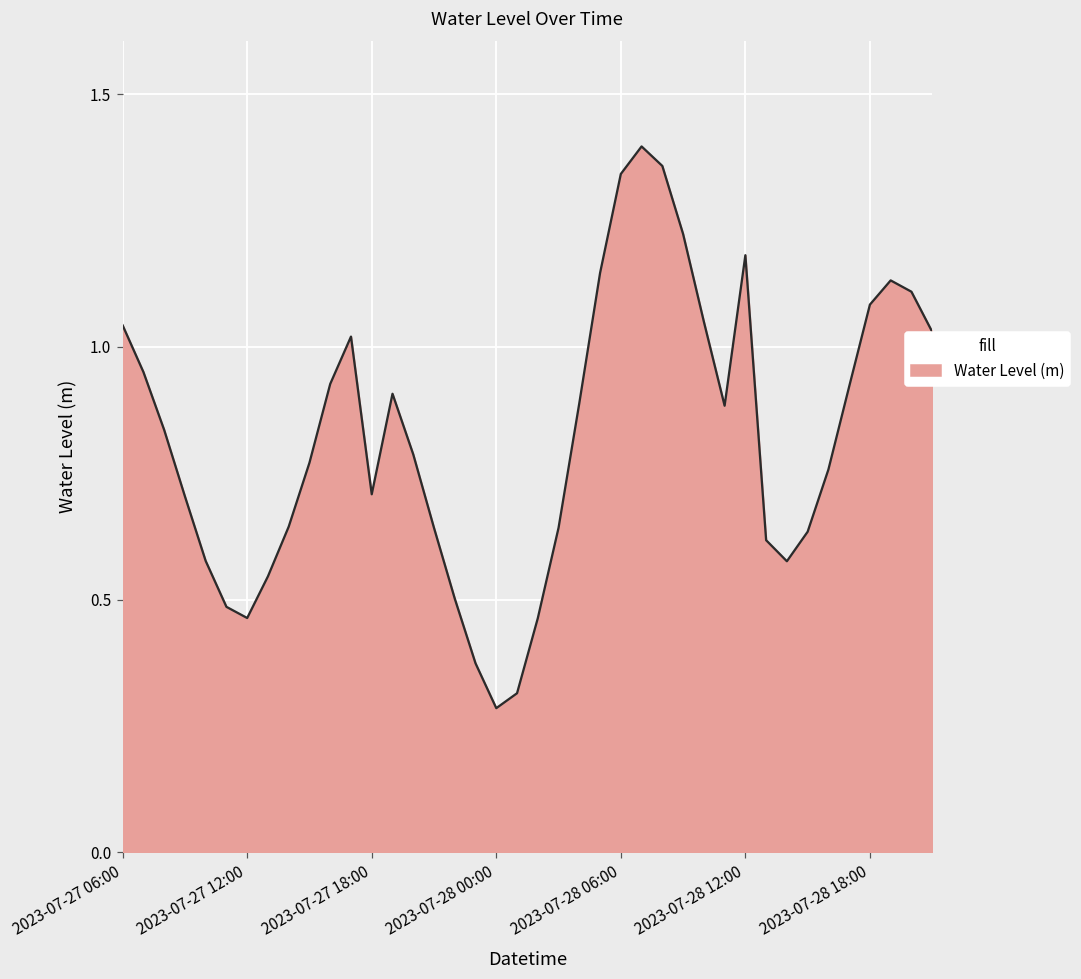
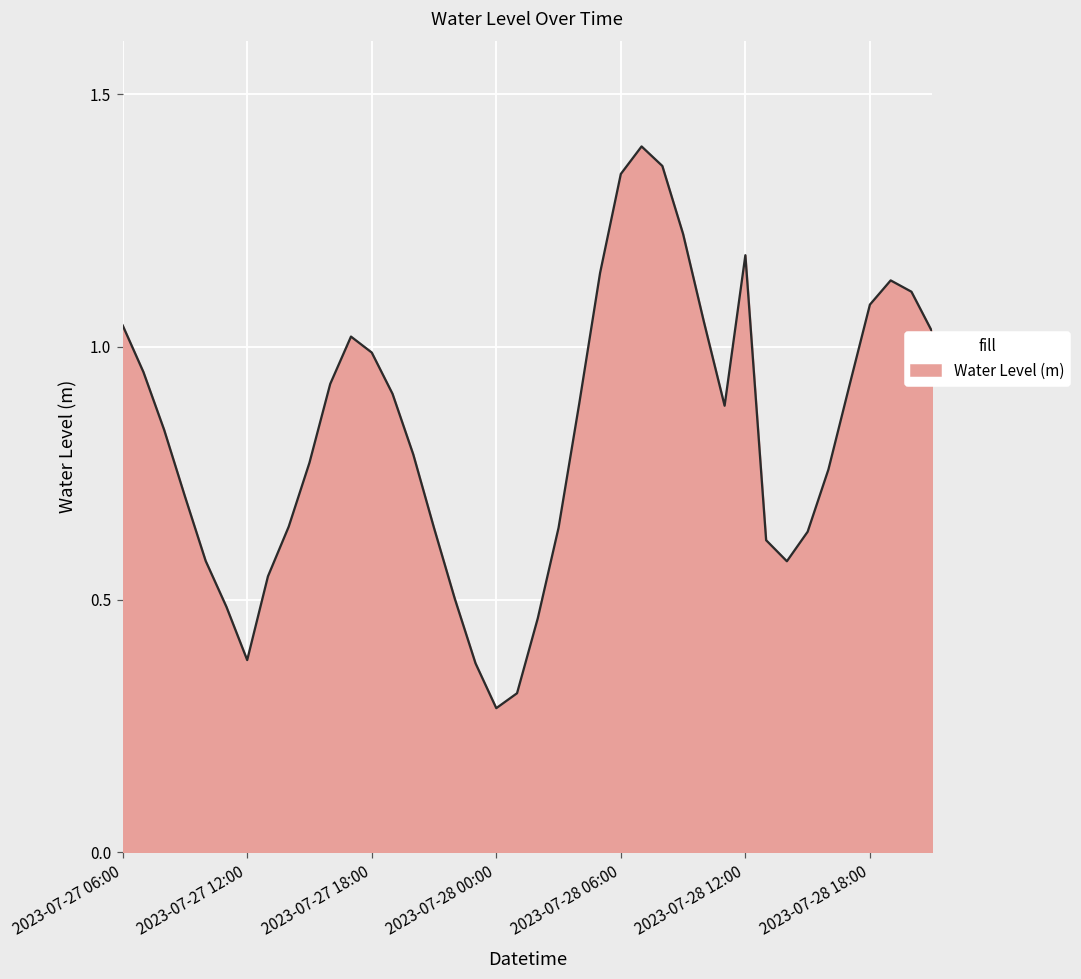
2023-07-27 12:00: 0.46 -> 0.38
2023-07-27 18:00: 0.71 -> 0.99
